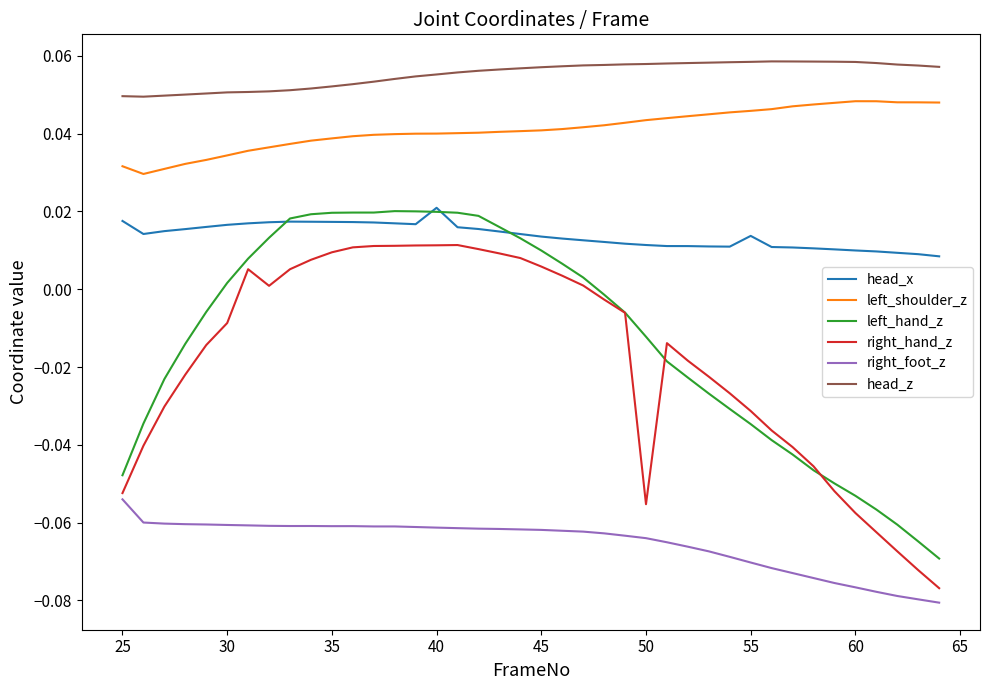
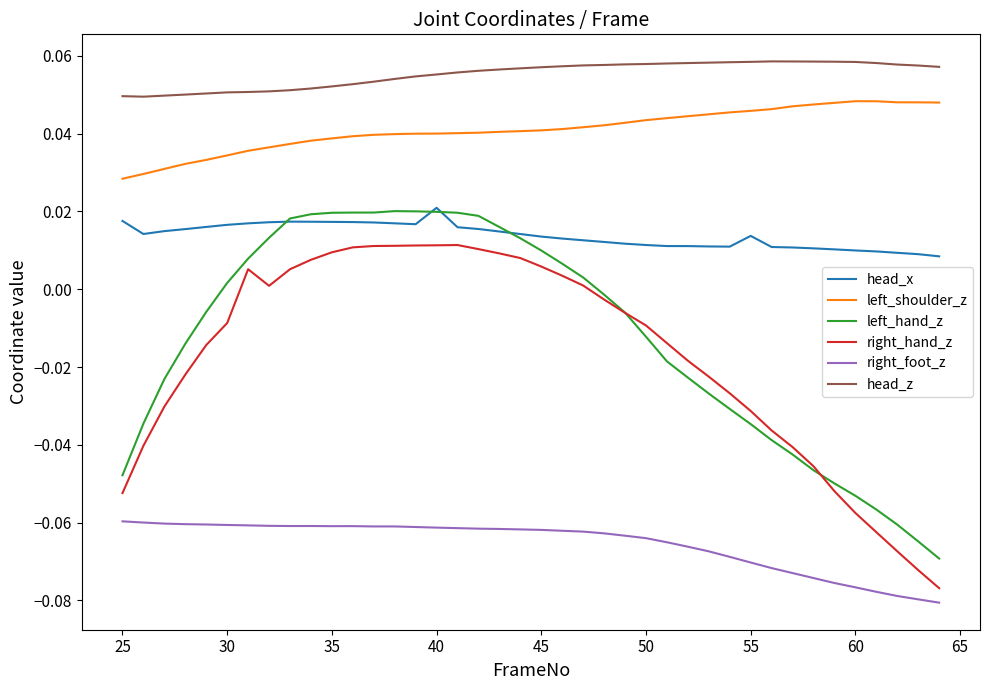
left_shoulder_z, 25: 0.032 -> 0.028
right_foot_z, 25: -0.054 -> -0.060
right_hand_z, 50: -0.055 -> -0.009
